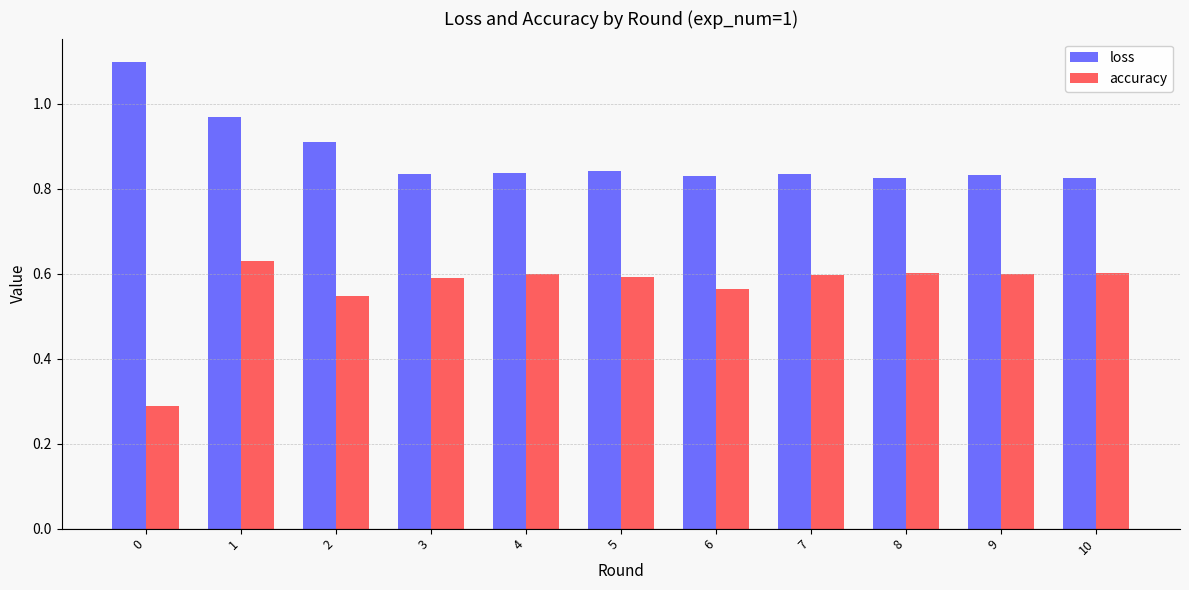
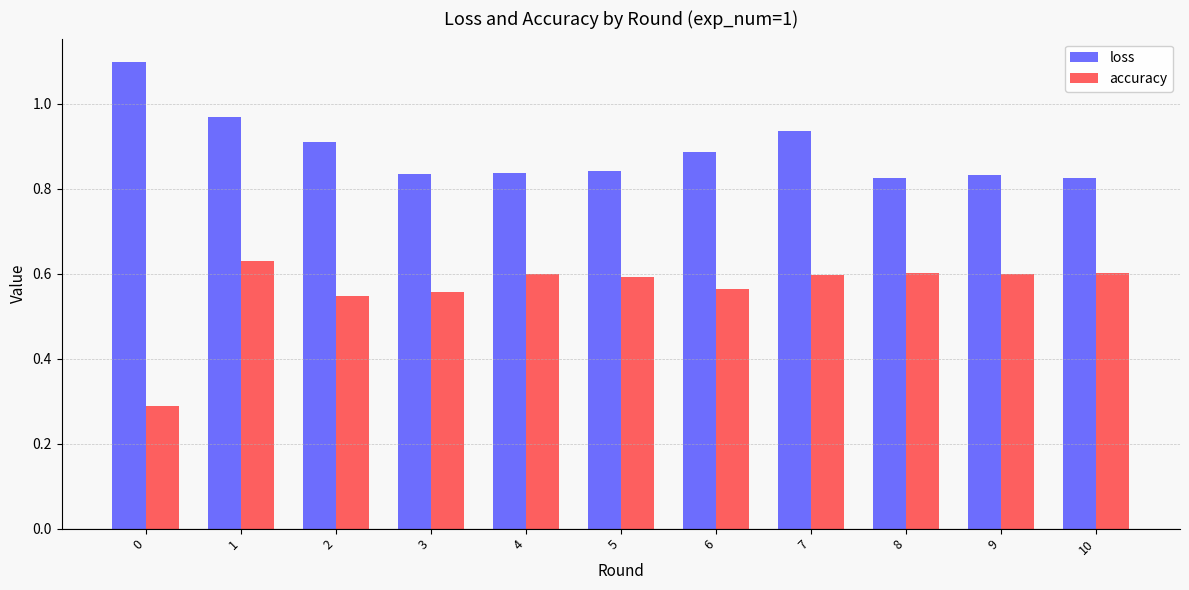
accuracy, 3: 0.59 -> 0.56
loss, 6: 0.83 -> 0.89
loss, 7: 0.84 -> 0.94
